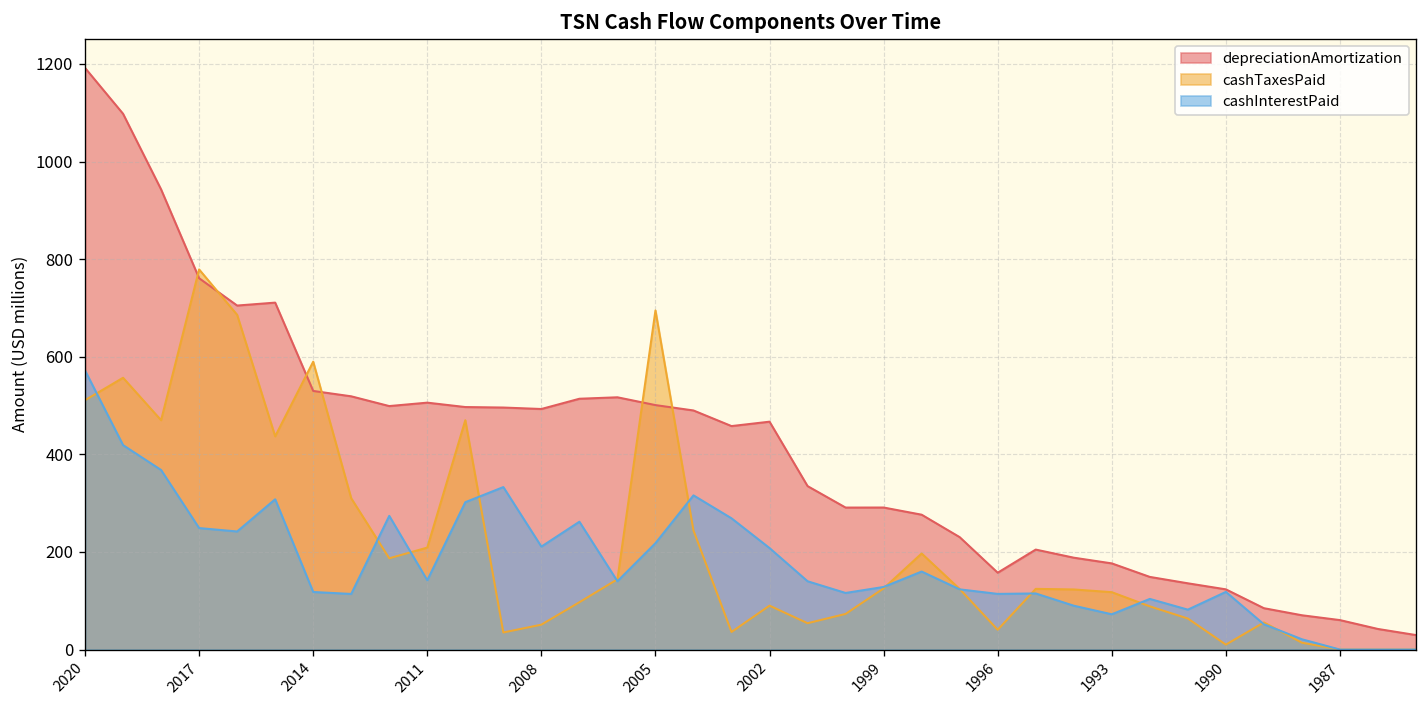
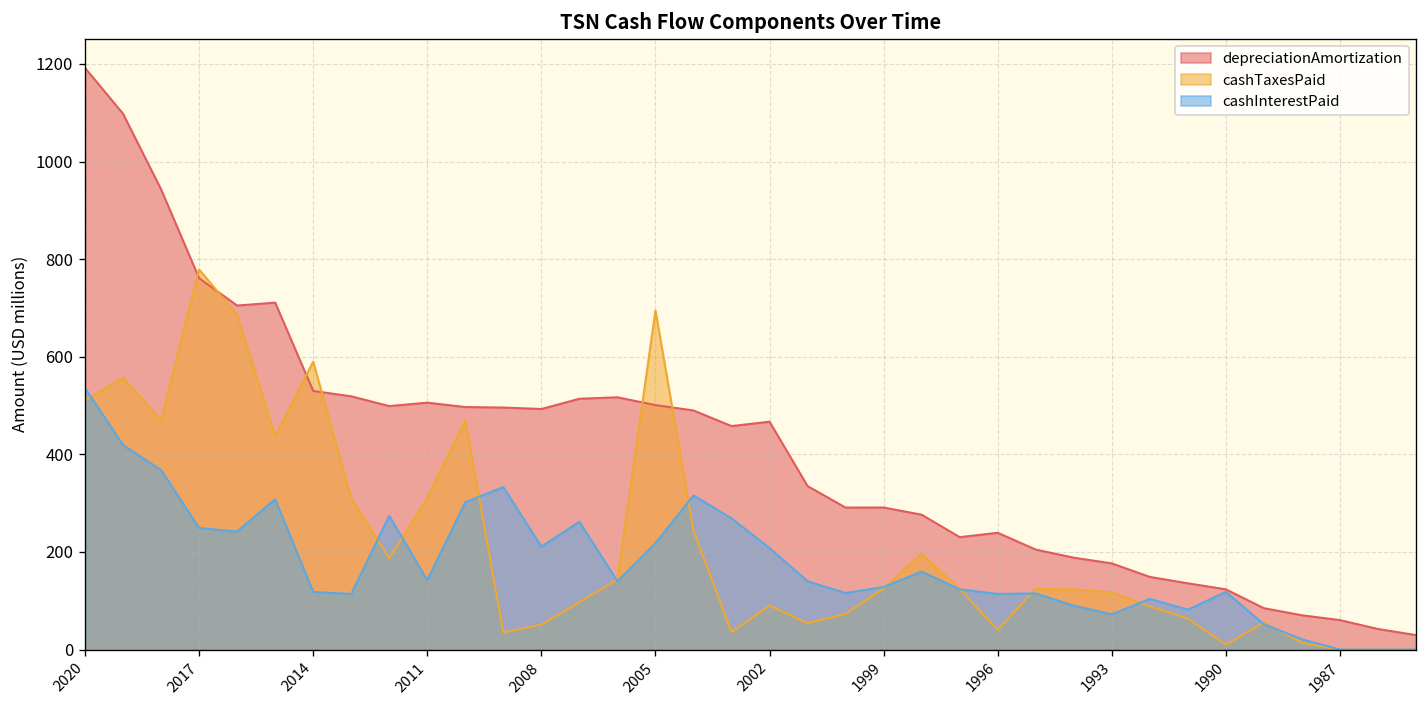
cashInterestPaid, 2020: 570 -> 540
cashTaxesPaid, 2011: 210 -> 310
depreciationAmortization, 1996: 160 -> 240
